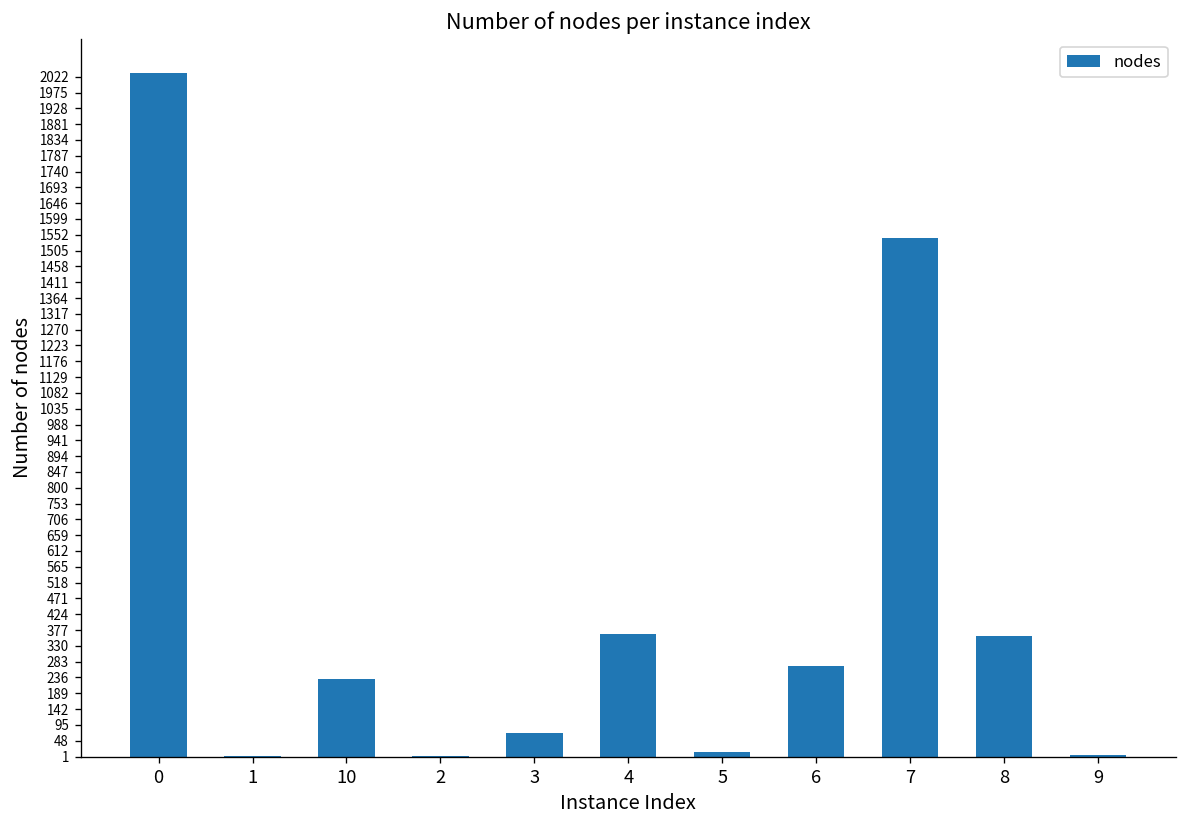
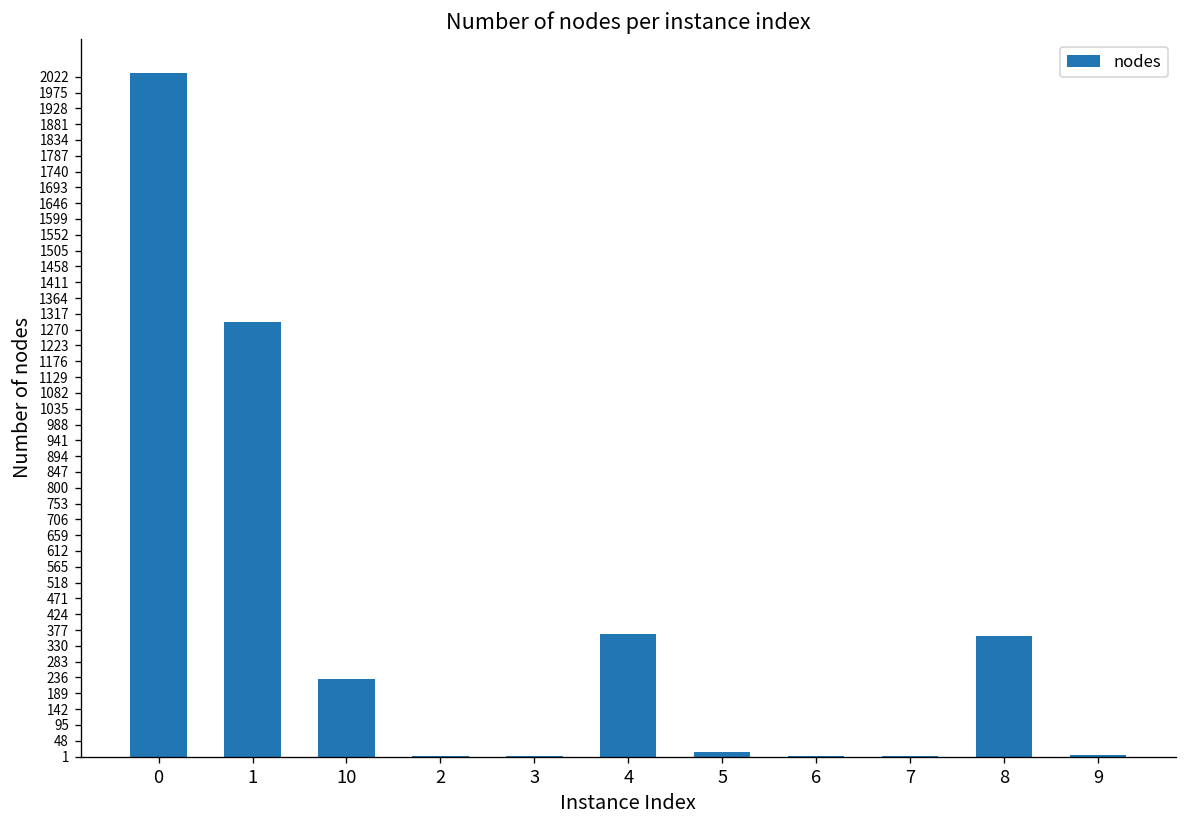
1: 0 -> 1290
3: 70 -> 0
6: 270 -> 0
7: 1540 -> 0
